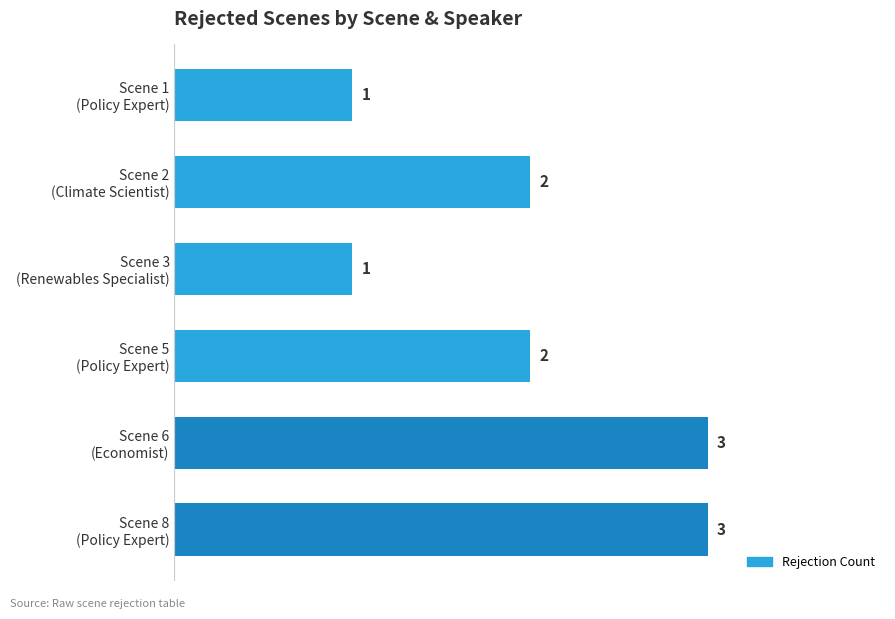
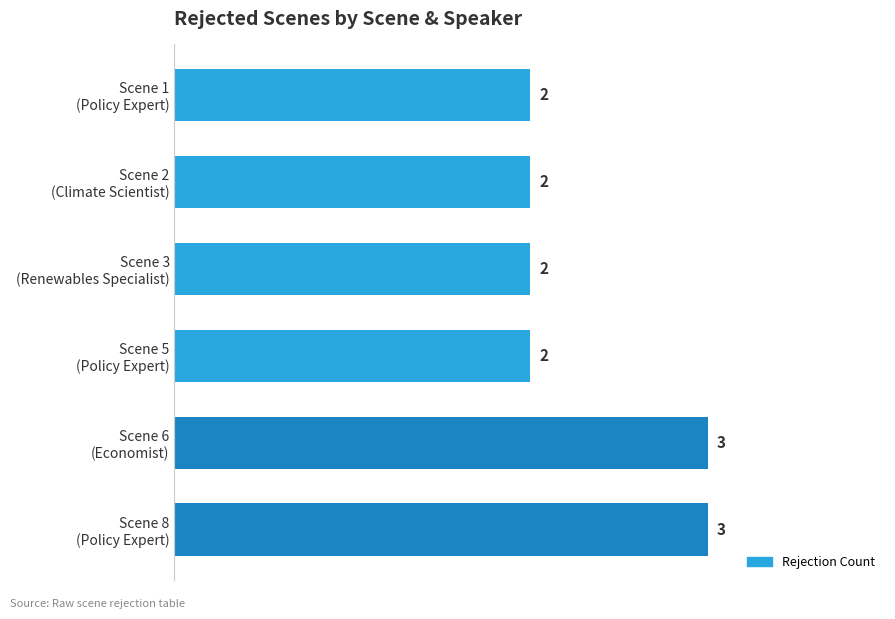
Scene 1 (Policy Expert): 1 -> 2
Scene 3 (Renewables Specialist): 1 -> 2
